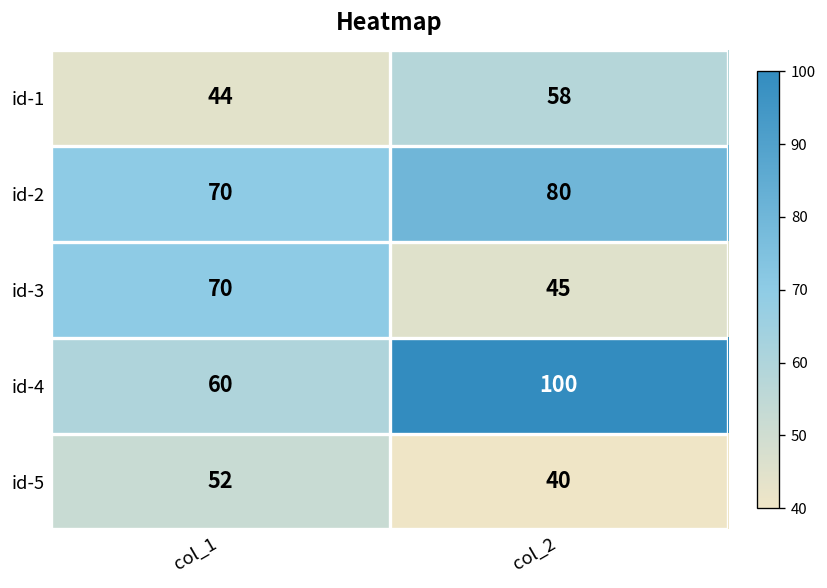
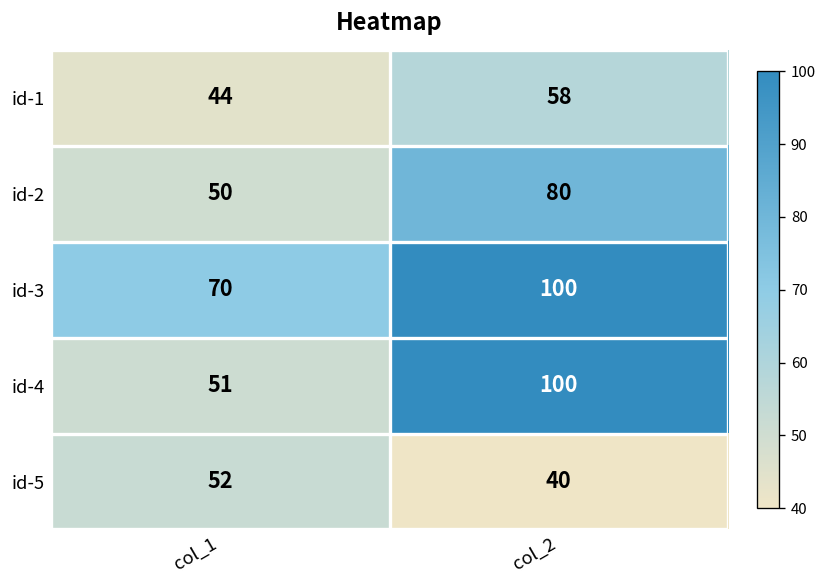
id-2, col_1: 70 -> 50
id-3, col_2: 45 -> 100
id-4, col_1: 60 -> 51
